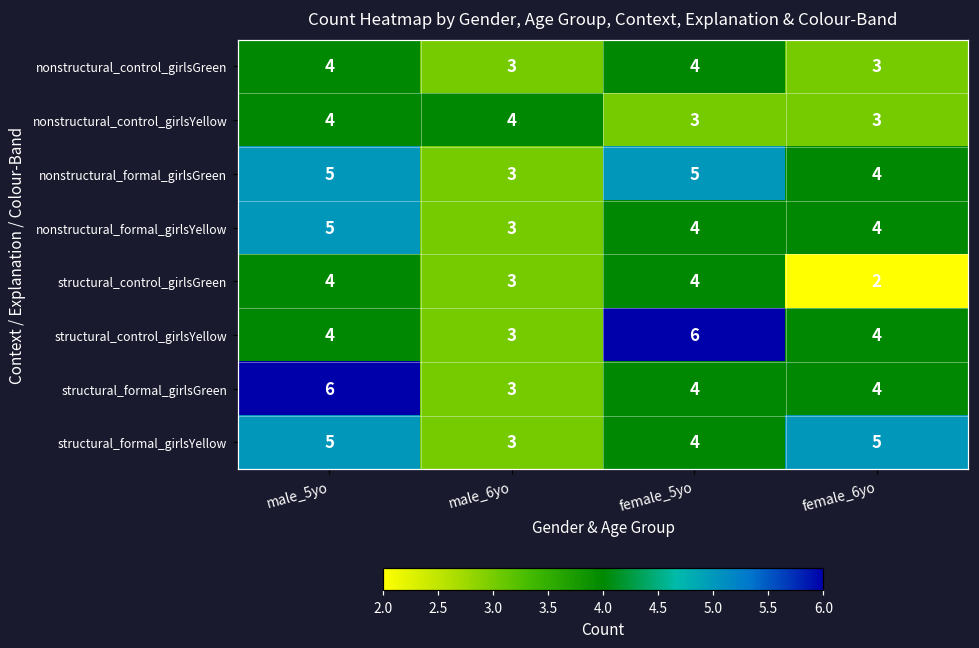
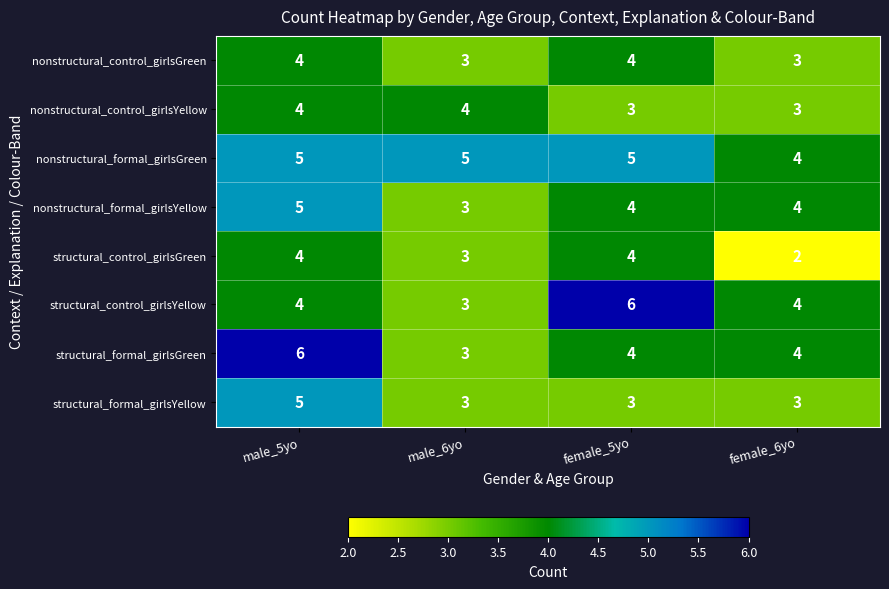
nonstructural_formal_girlsGreen, male_6yo: 3 -> 5
structural_formal_girlsYellow, female_5yo: 4 -> 3
structural_formal_girlsYellow, female_6yo: 5 -> 3
